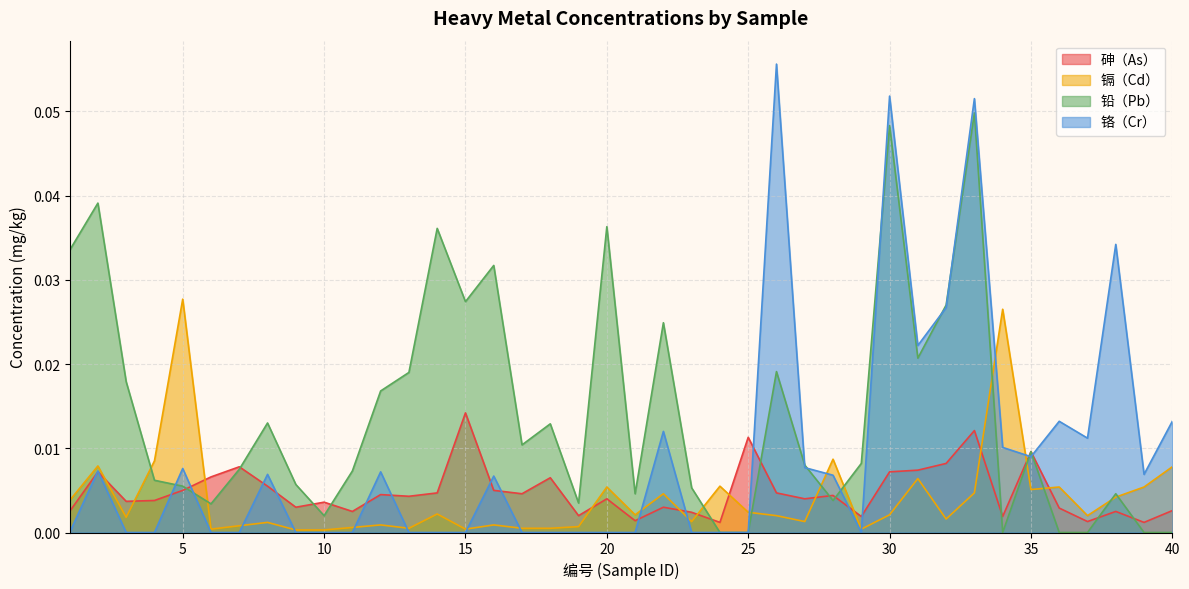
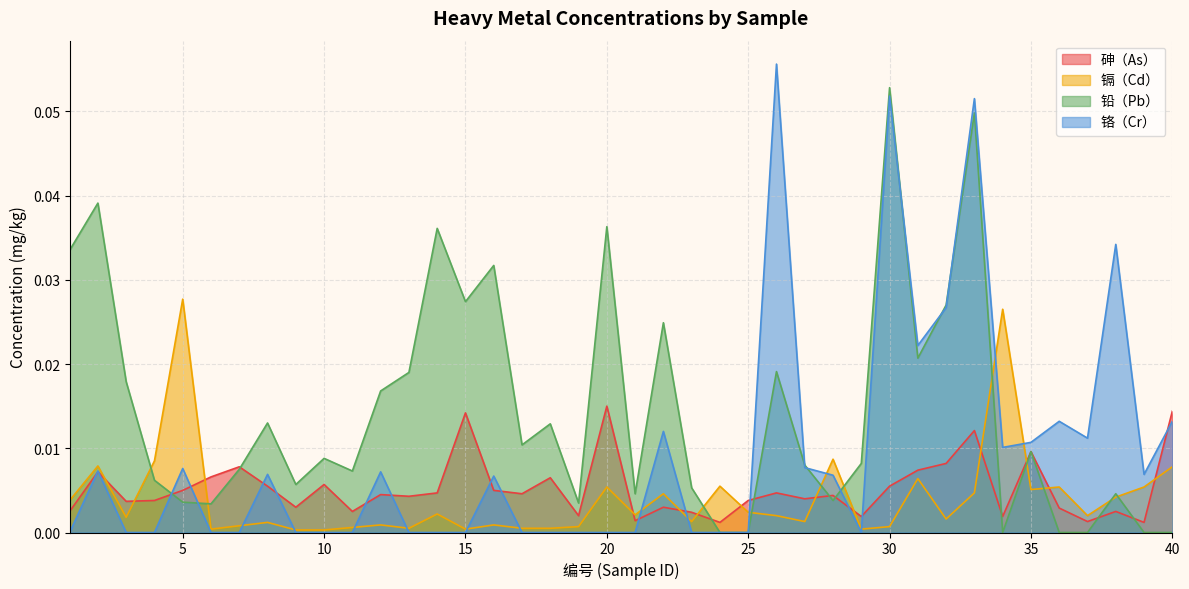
铅（Pb）, 5: 0.006 -> 0.004
砷（As）, 10: 0.004 -> 0.006
铅（Pb）, 10: 0.002 -> 0.009
砷（As）, 20: 0.004 -> 0.015
砷（As）, 25: 0.011 -> 0.004
砷（As）, 30: 0.007 -> 0.006
镉（Cd）, 30: 0.002 -> 0.001
铅（Pb）, 30: 0.048 -> 0.053
铬（Cr）, 35: 0.009 -> 0.011
砷（As）, 40: 0.003 -> 0.014
